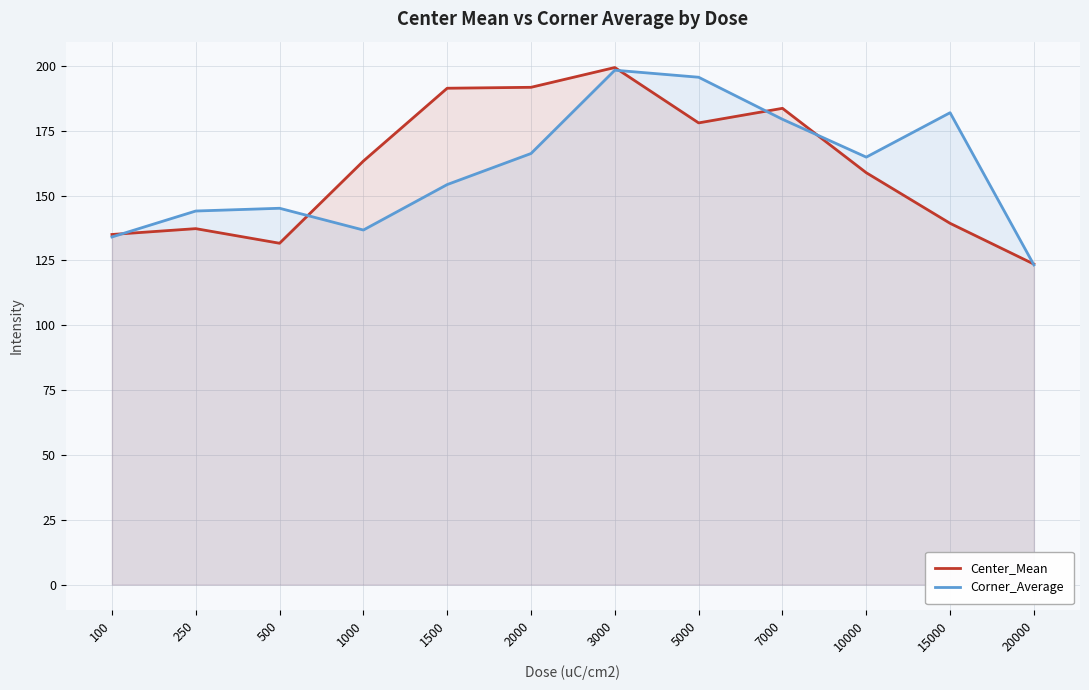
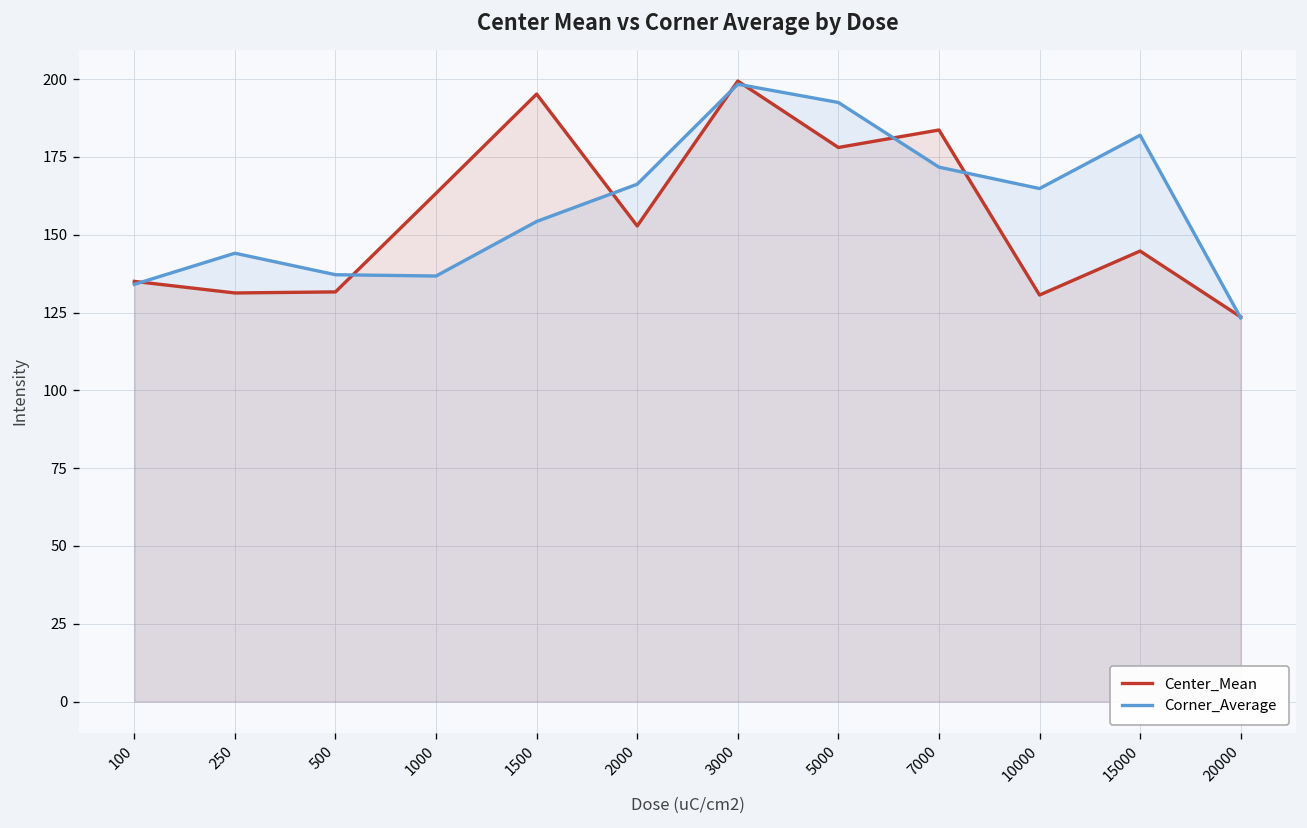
Center_Mean, 250: 137 -> 131
Corner_Average, 500: 145 -> 137
Center_Mean, 1500: 191 -> 195
Center_Mean, 2000: 192 -> 153
Corner_Average, 5000: 196 -> 192
Corner_Average, 7000: 179 -> 172
Center_Mean, 10000: 159 -> 131
Center_Mean, 15000: 139 -> 145
